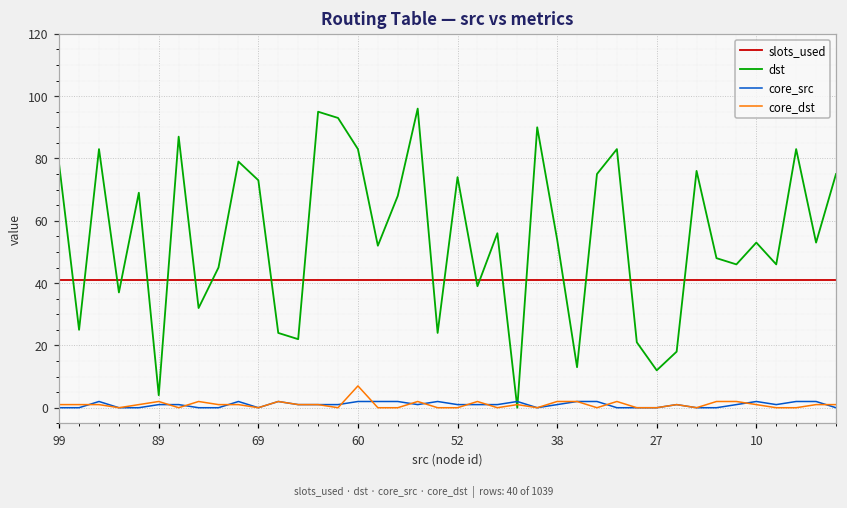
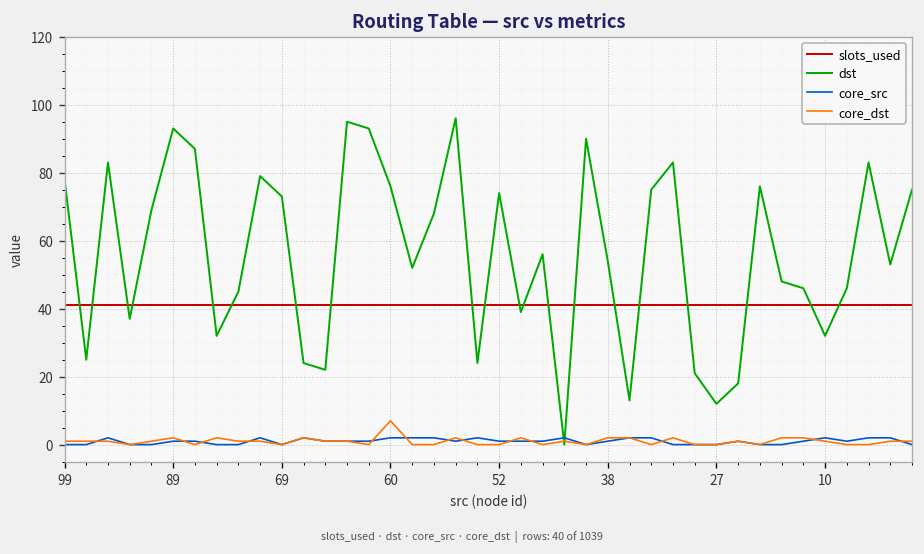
dst, 89: 4 -> 93
dst, 60: 83 -> 76
dst, 10: 53 -> 32
